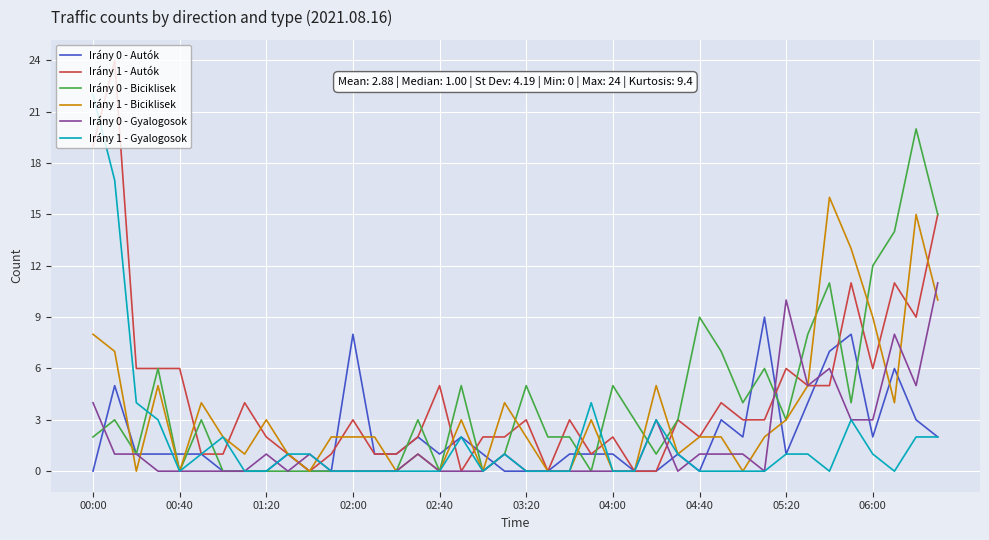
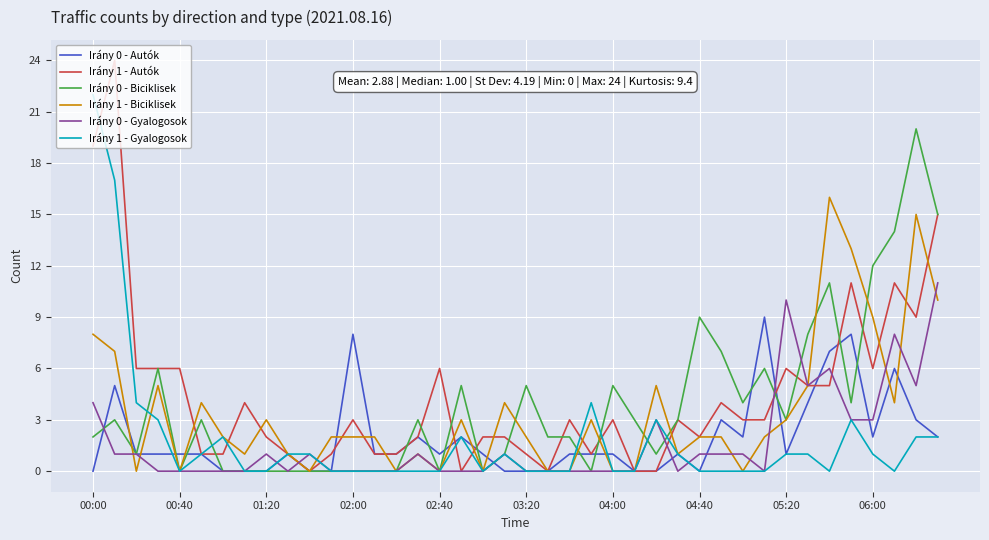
Irány 1 - Autók, 02:40: 5 -> 6
Irány 1 - Autók, 03:20: 3 -> 1
Irány 1 - Autók, 04:00: 2 -> 3
